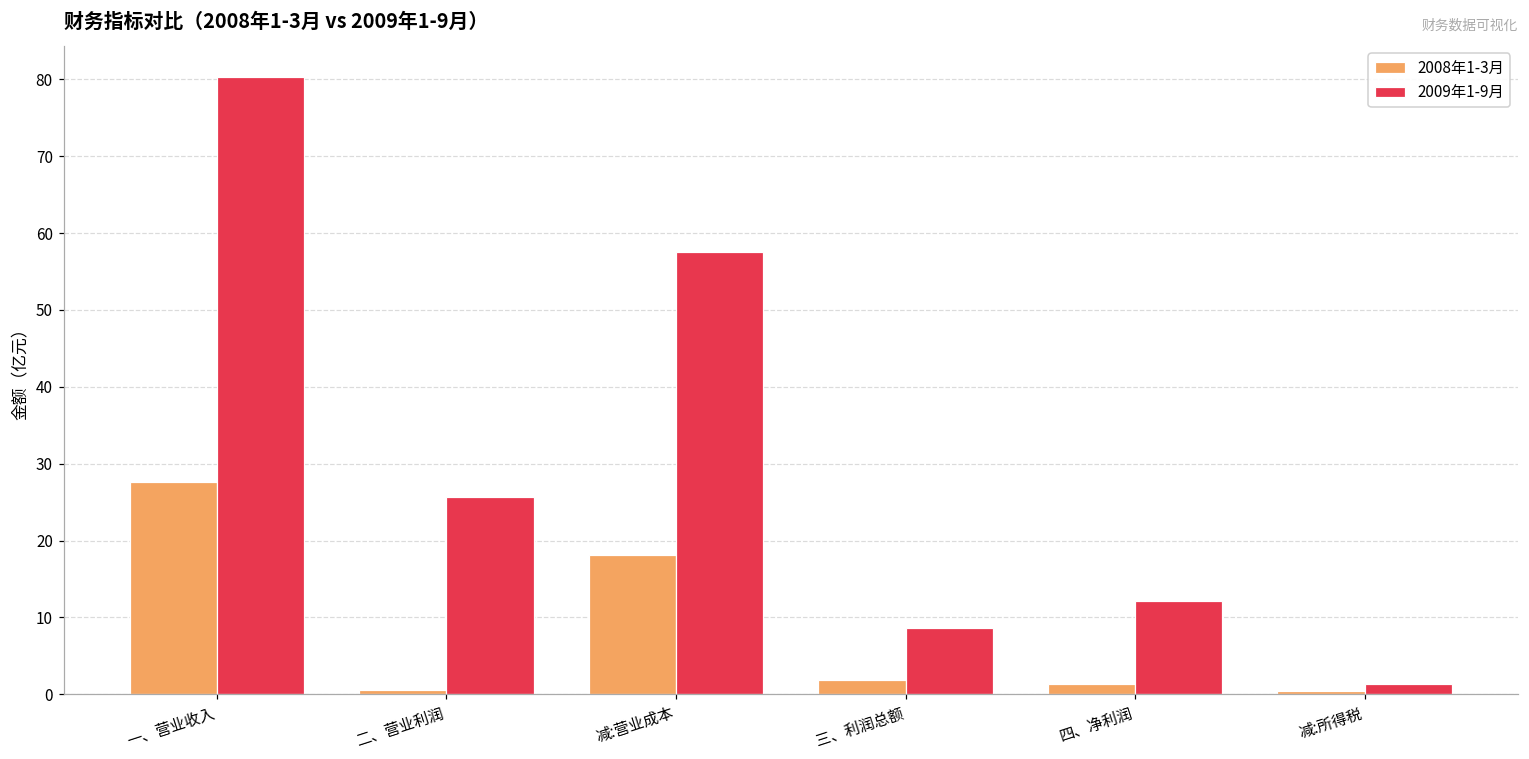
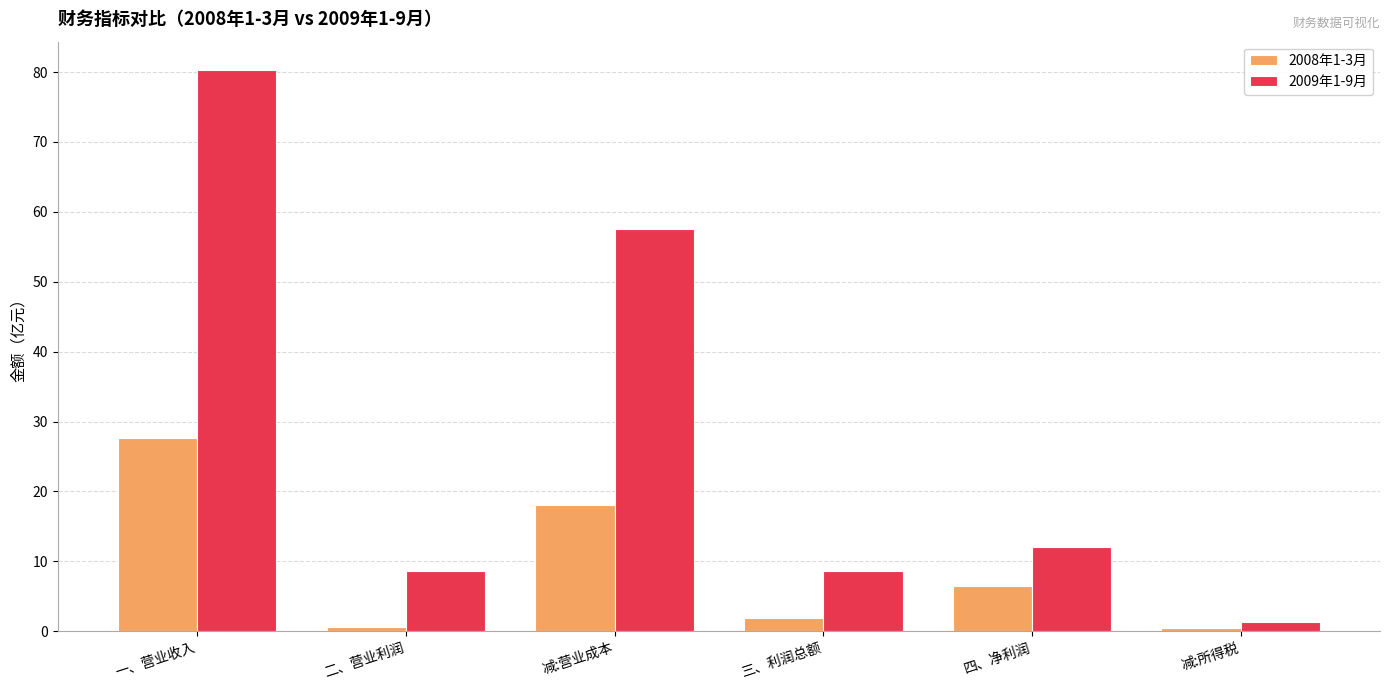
2009年1-9月, 二、营业利润: 26 -> 9
2008年1-3月, 四、净利润: 1 -> 7
